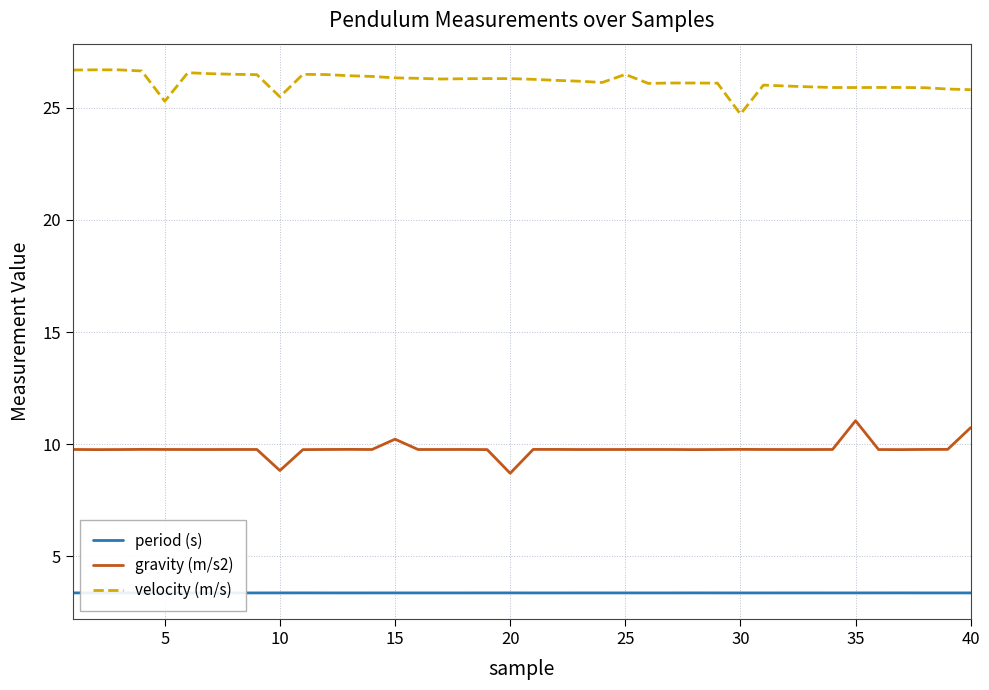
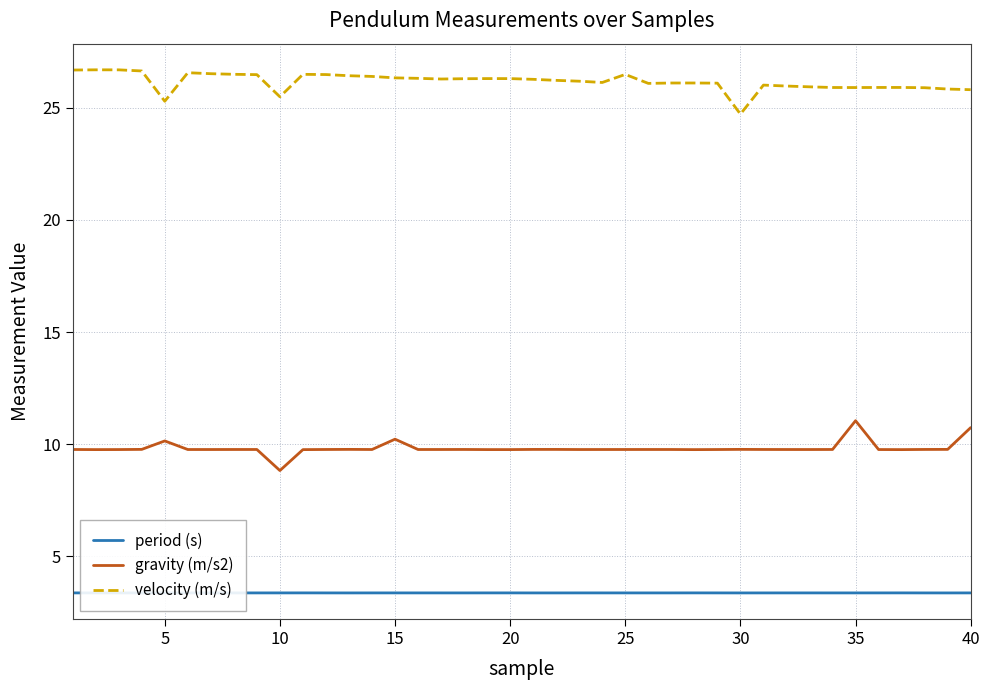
gravity (m/s2), 5: 9.8 -> 10.1
gravity (m/s2), 20: 8.7 -> 9.8
